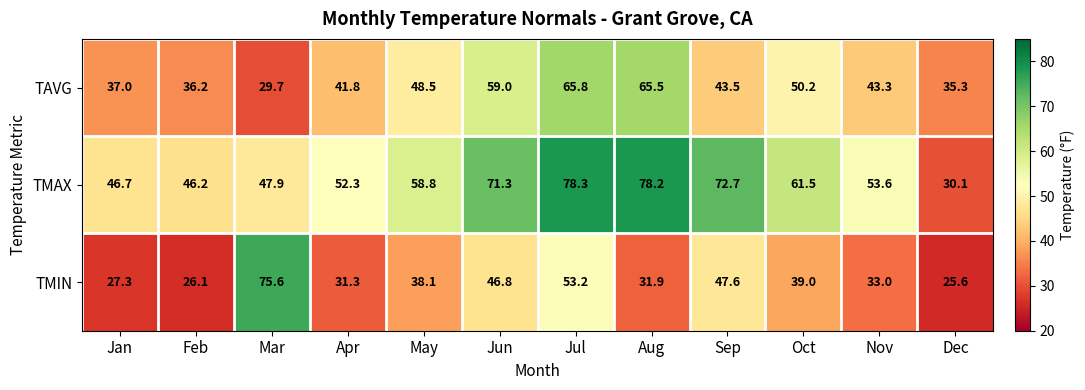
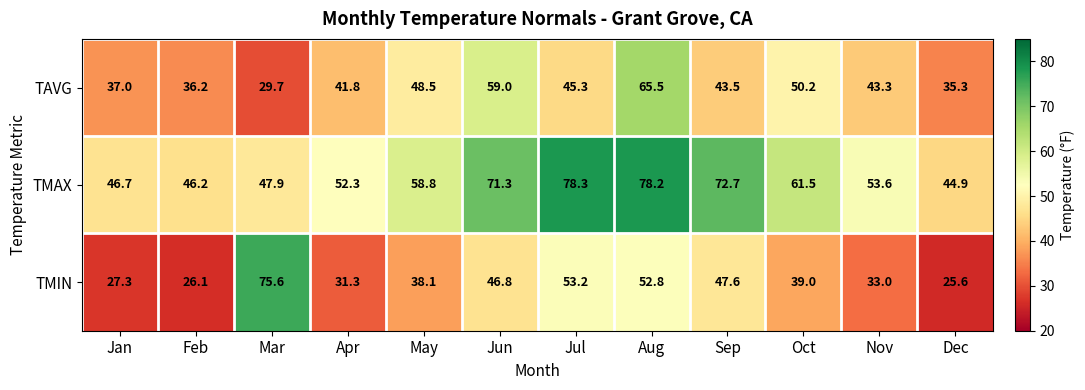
TAVG, Jul: 65.8 -> 45.3
TMAX, Dec: 30.1 -> 44.9
TMIN, Aug: 31.9 -> 52.8
